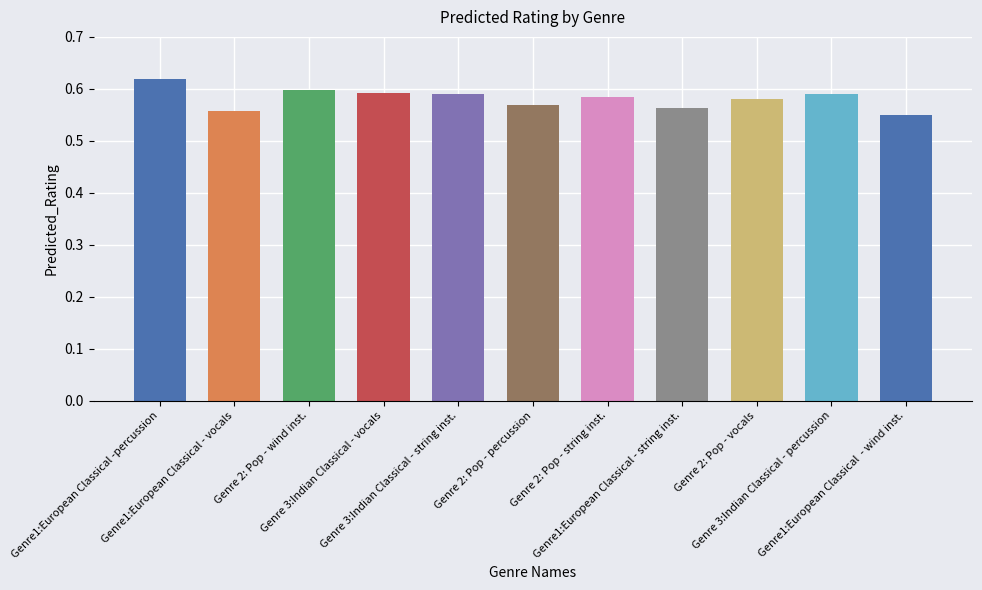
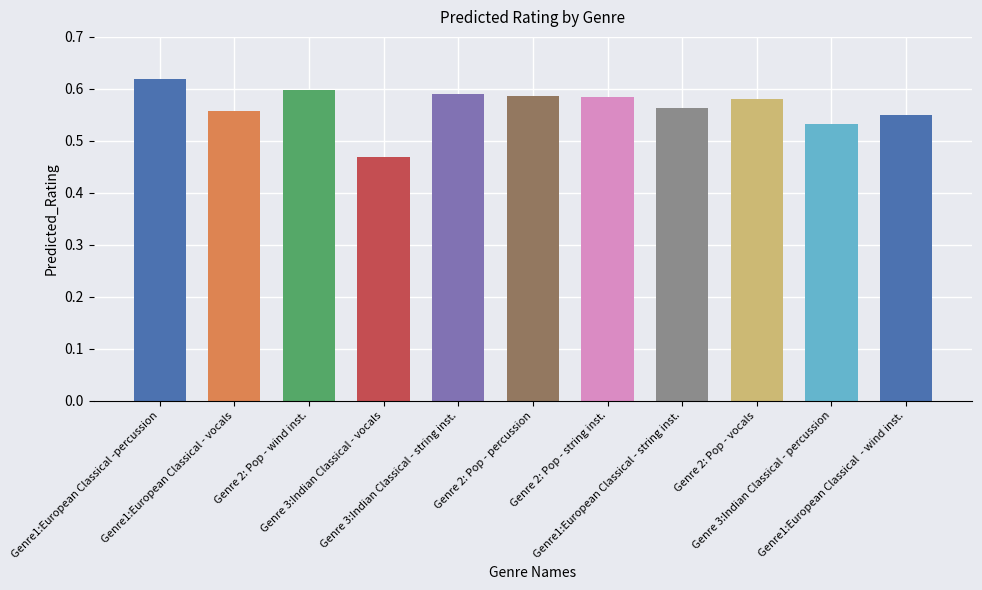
Genre 3:Indian Classical - vocals: 0.59 -> 0.47
Genre 2: Pop - percussion: 0.57 -> 0.59
Genre 3:Indian Classical - percussion: 0.59 -> 0.53
